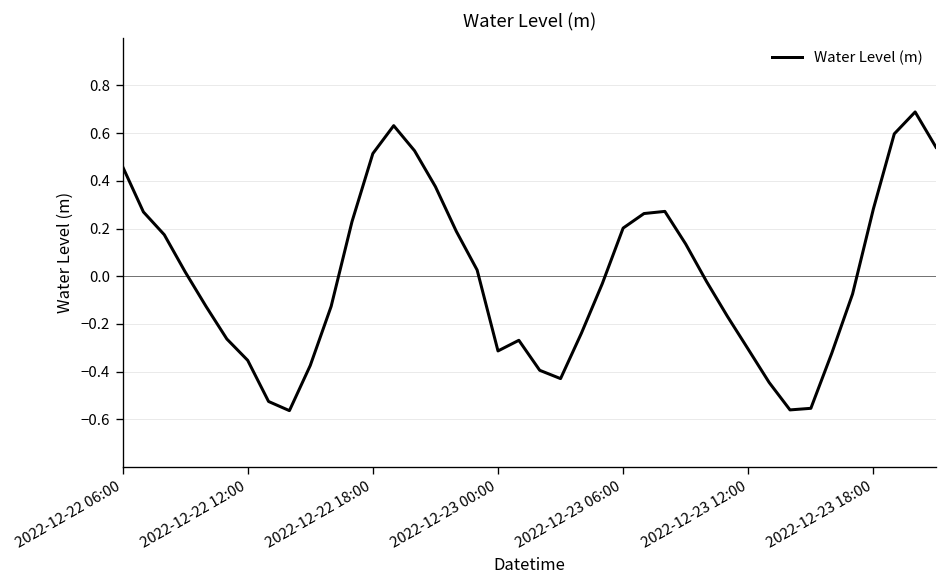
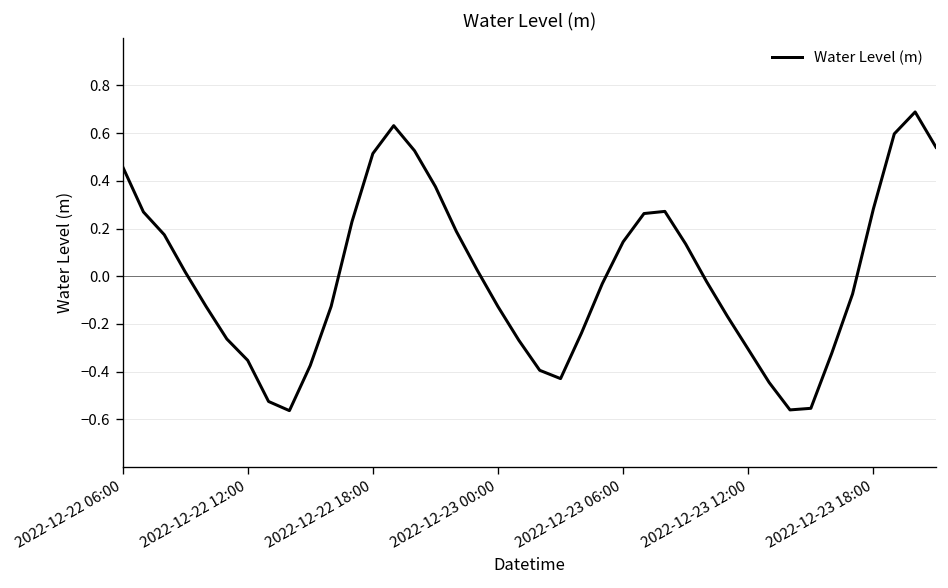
2022-12-23 00:00: -0.31 -> -0.13
2022-12-23 06:00: 0.20 -> 0.14
